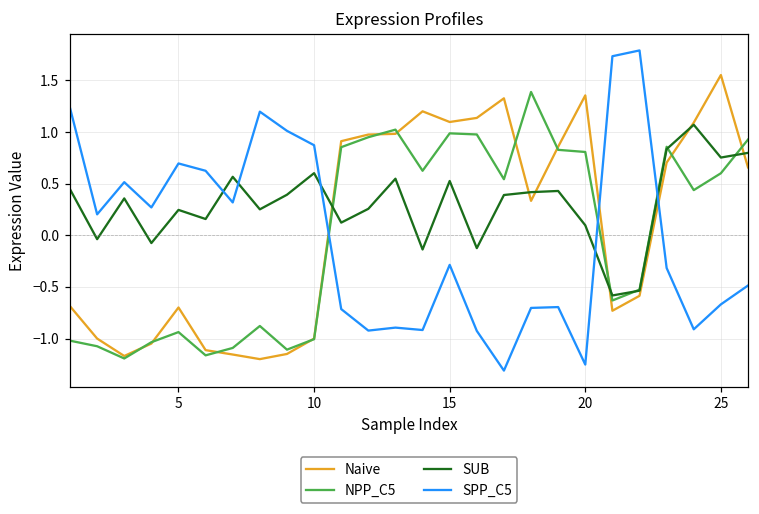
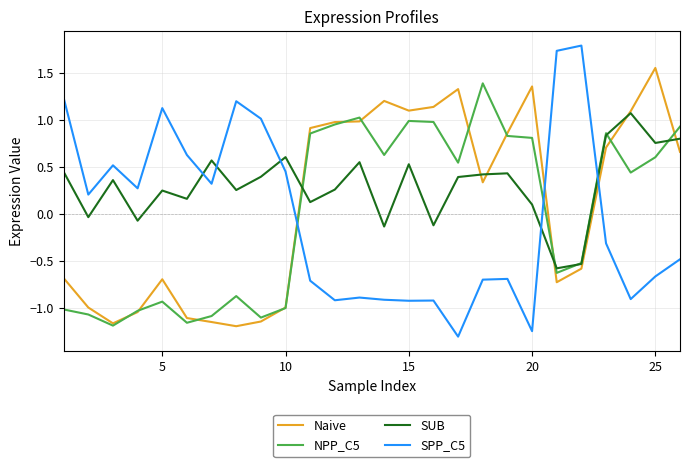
SPP_C5, 5: 0.7 -> 1.1
SPP_C5, 10: 0.9 -> 0.4
SPP_C5, 15: -0.3 -> -0.9
